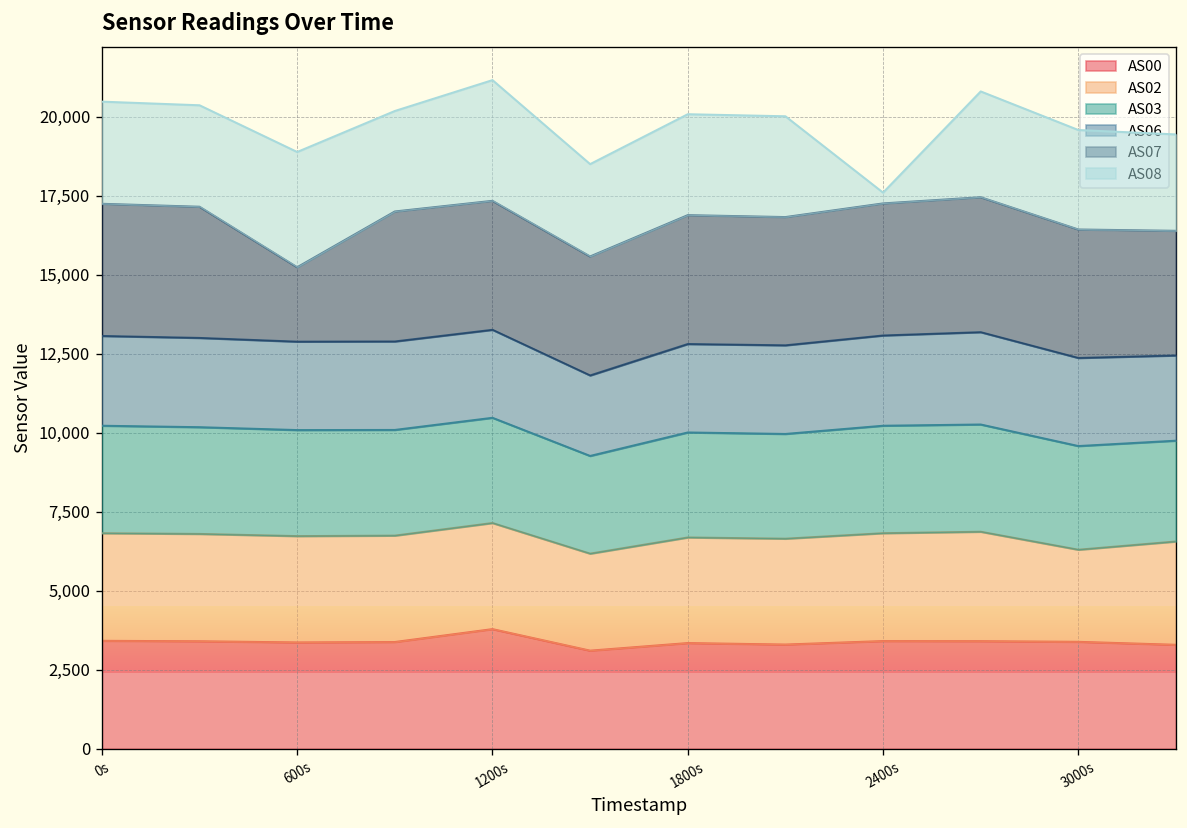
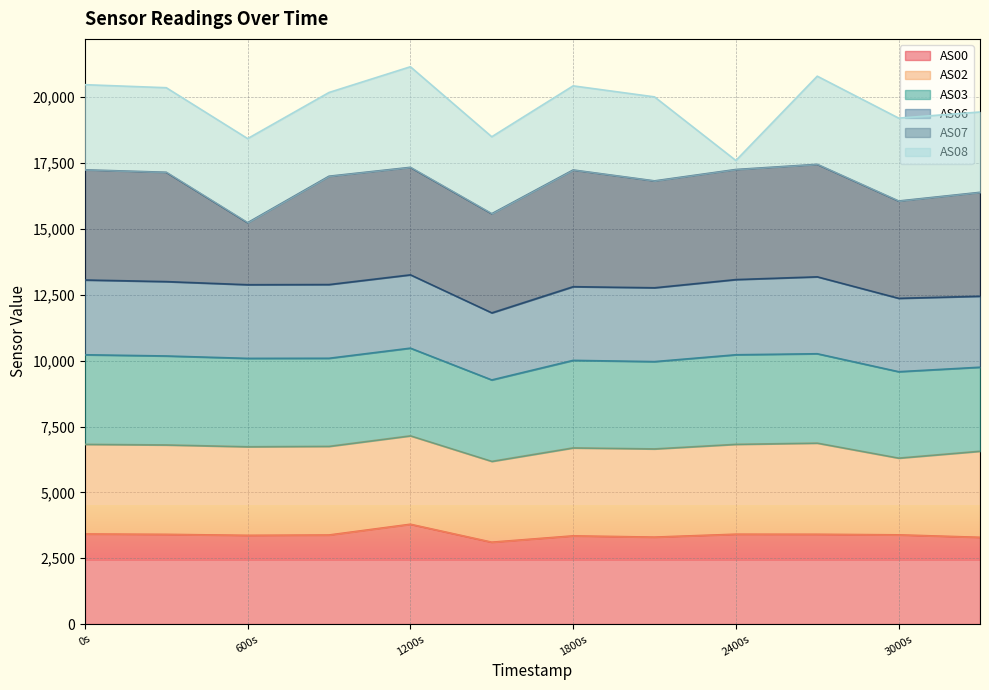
AS08, 600s: 3,600 -> 3,200
AS07, 1800s: 4,100 -> 4,400
AS07, 3000s: 4,100 -> 3,700
